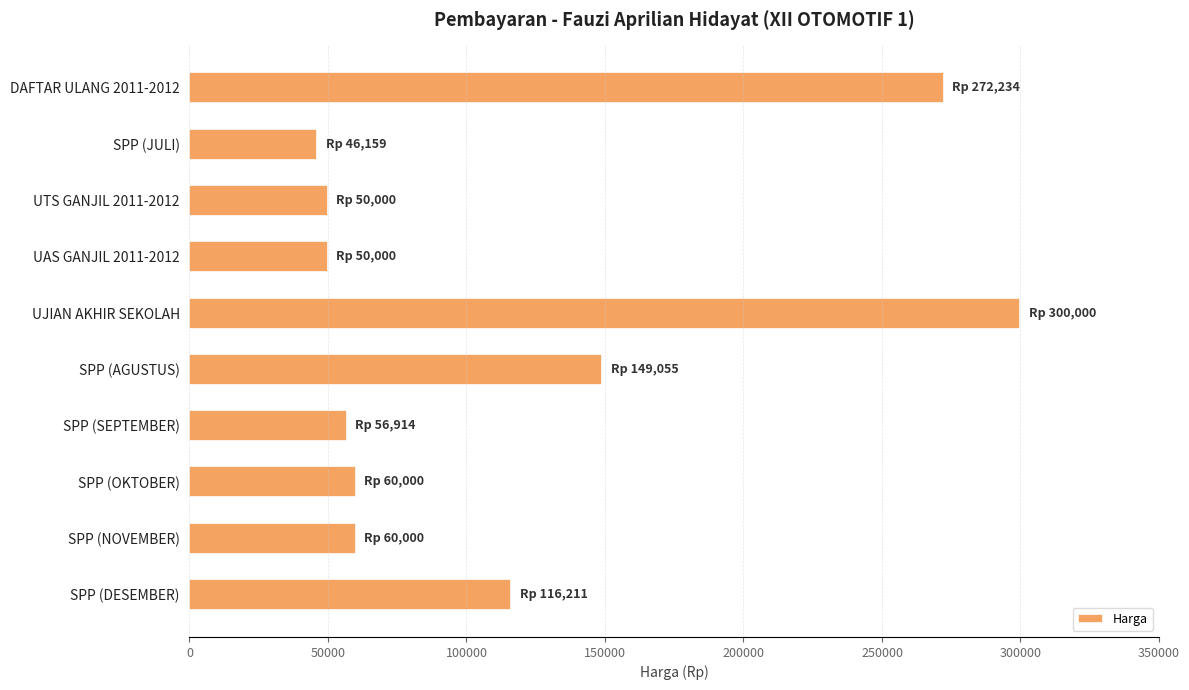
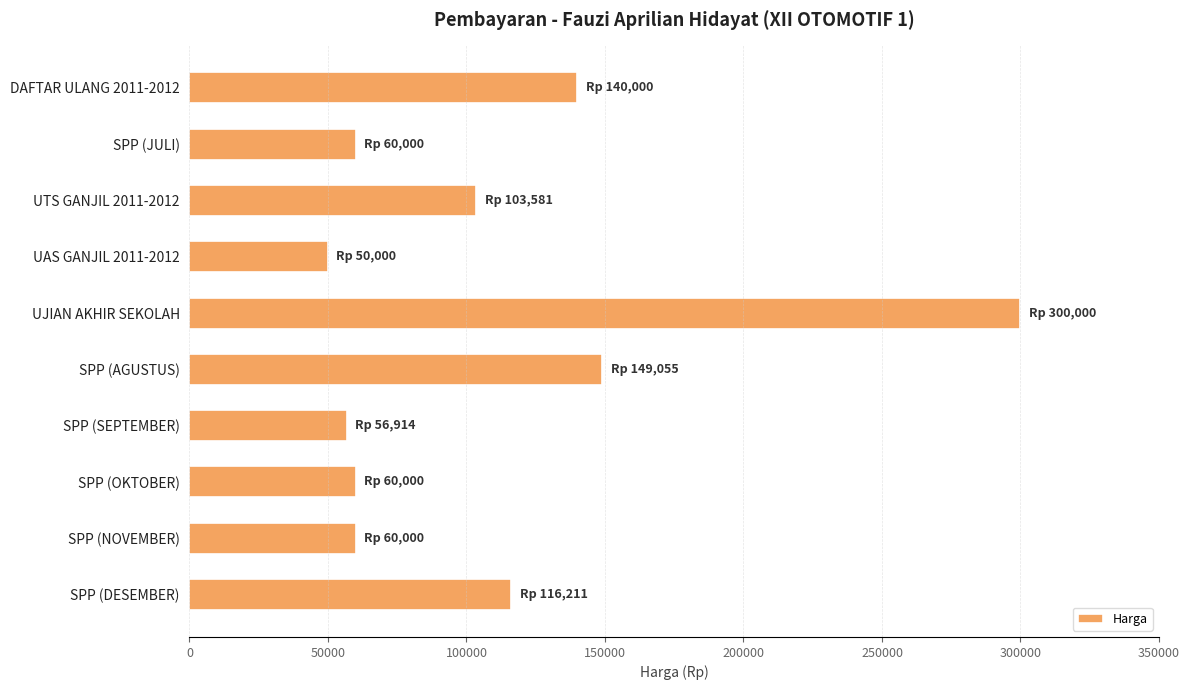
DAFTAR ULANG 2011-2012: 272,234 -> 140,000
SPP (JULI): 46,159 -> 60,000
UTS GANJIL 2011-2012: 50,000 -> 103,581
